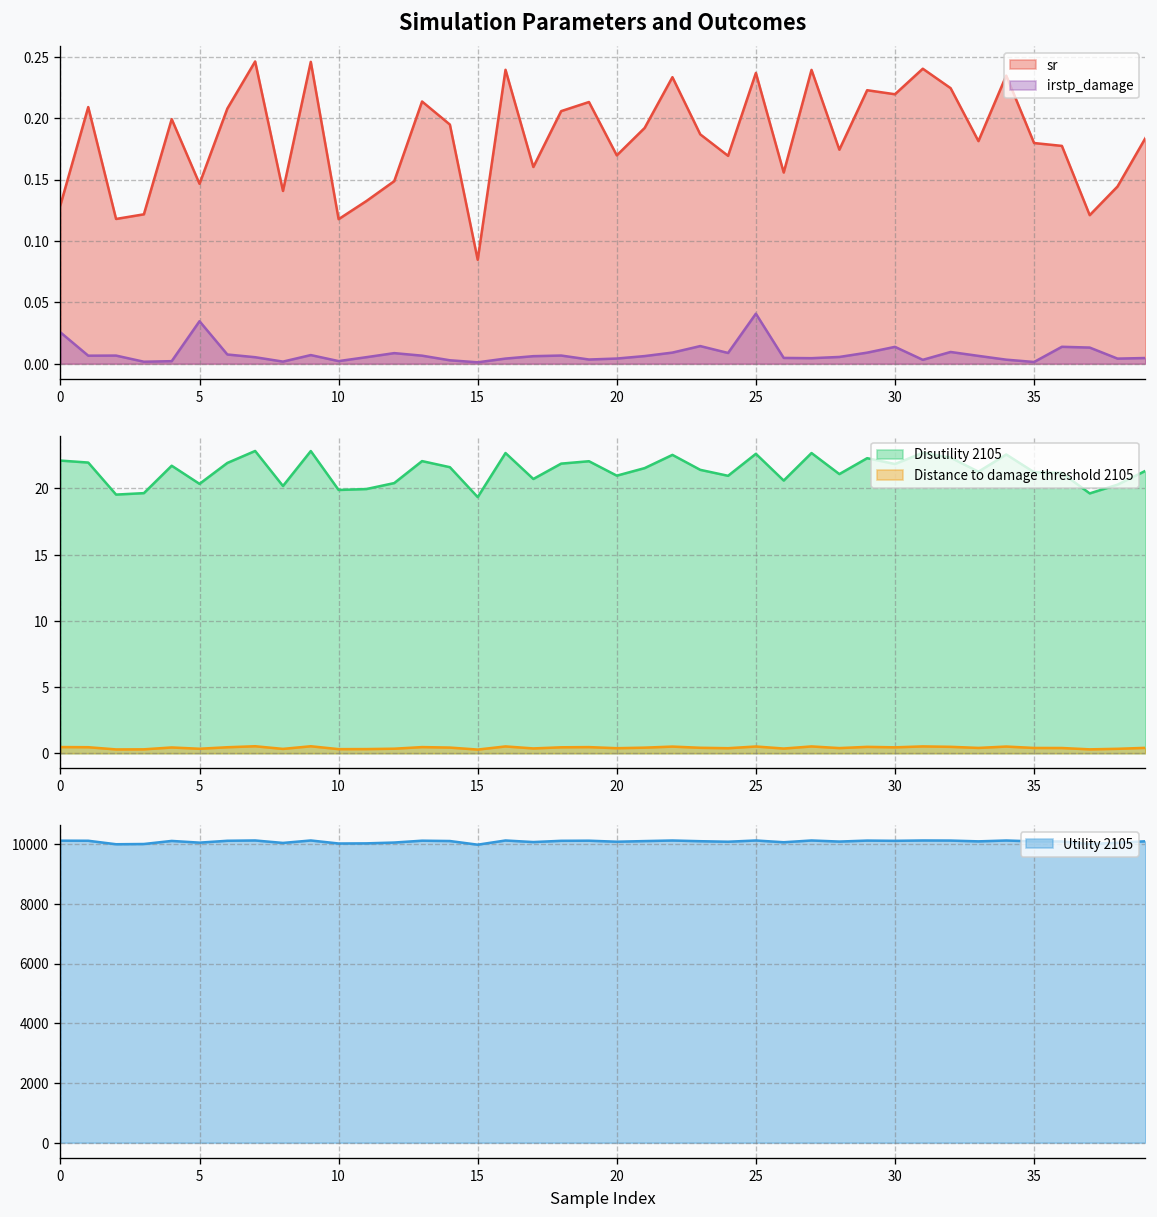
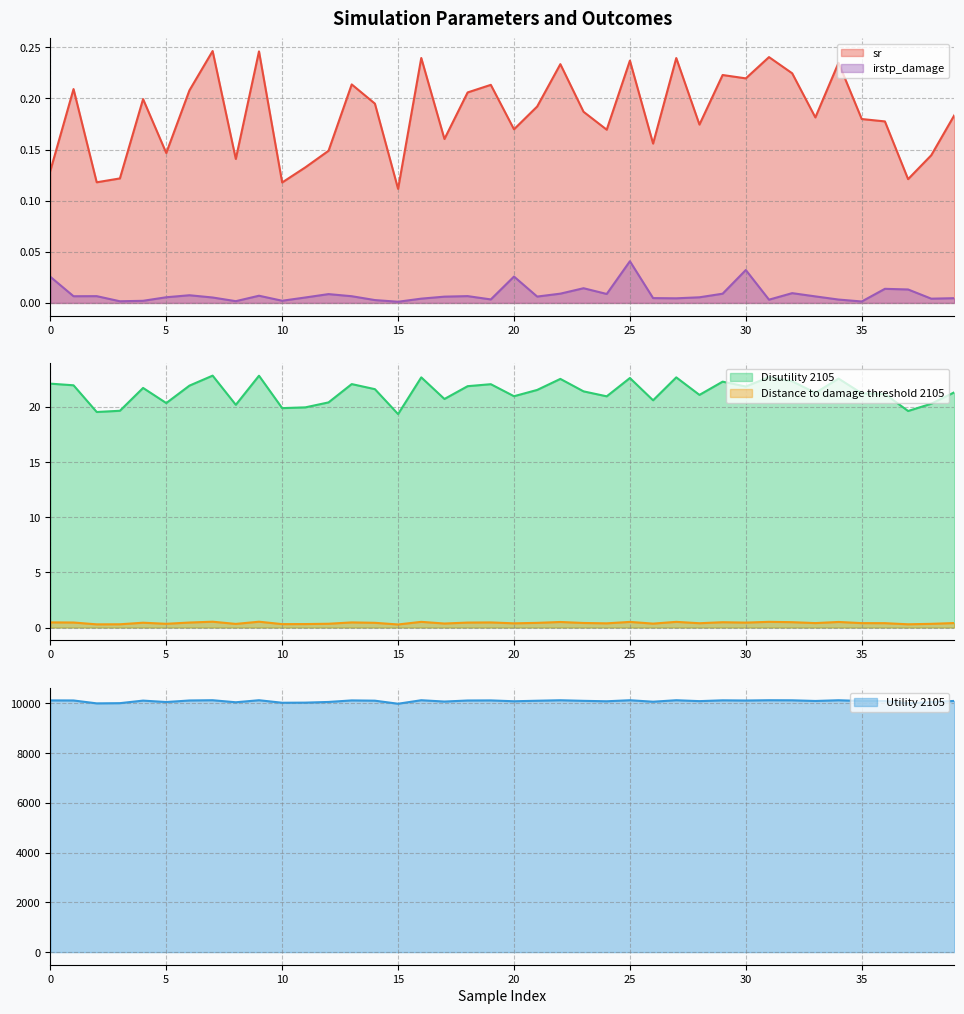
Simulation Parameters and Outcomes, irstp_damage, 5: 0.035 -> 0.006
Simulation Parameters and Outcomes, sr, 15: 0.085 -> 0.112
Simulation Parameters and Outcomes, irstp_damage, 20: 0.004 -> 0.026
Simulation Parameters and Outcomes, irstp_damage, 30: 0.014 -> 0.032
